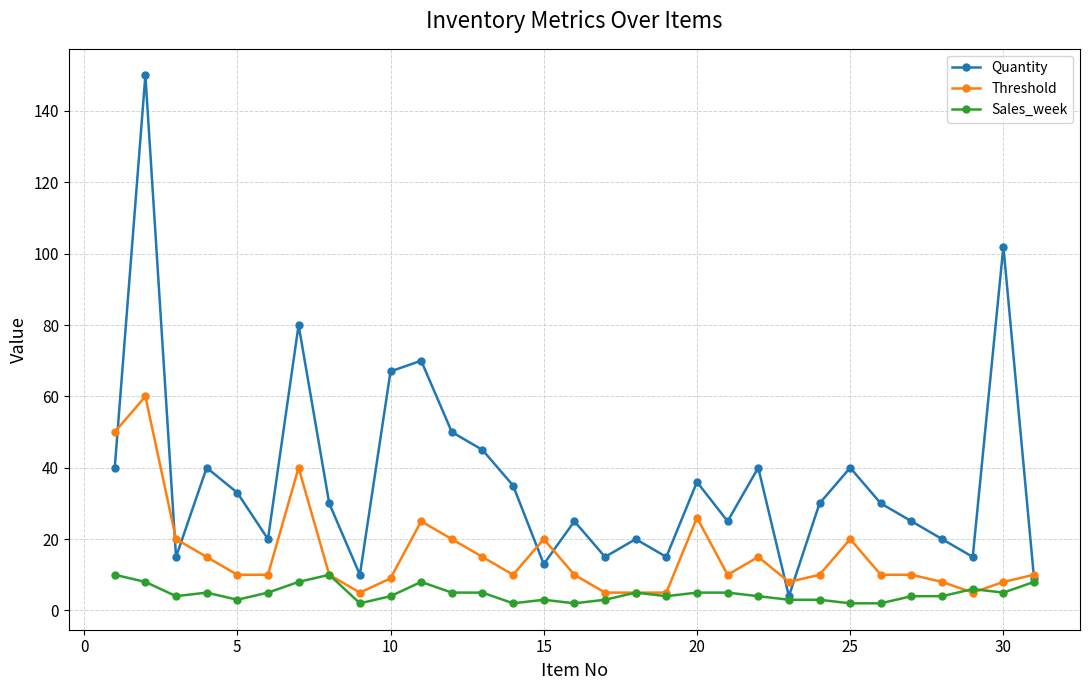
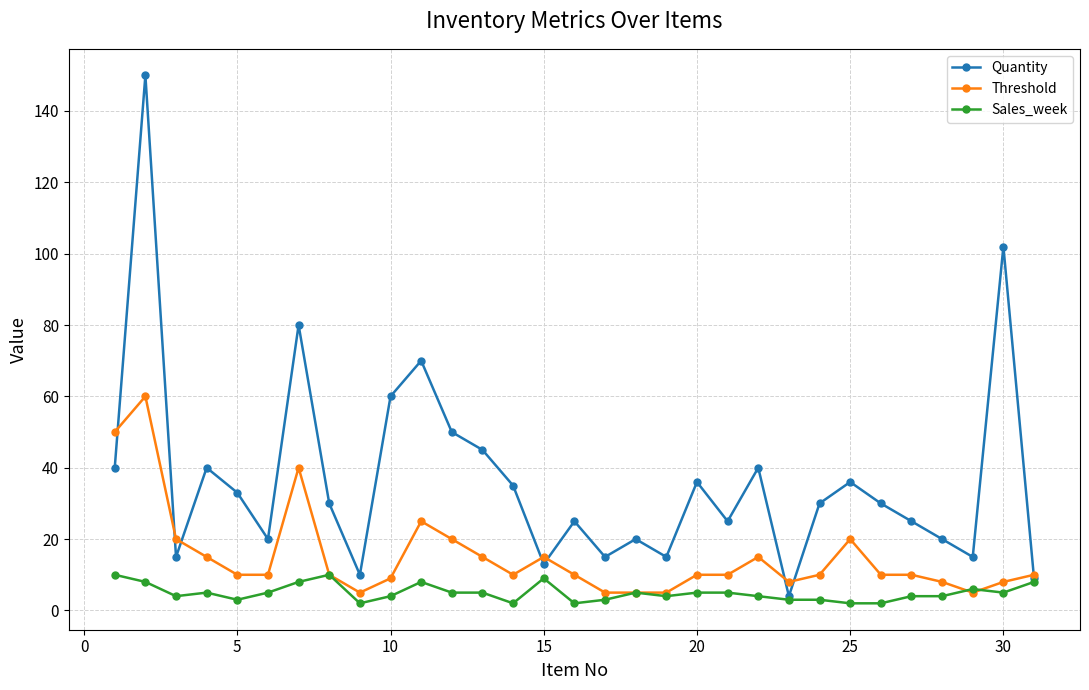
Quantity, 10: 67 -> 60
Threshold, 15: 20 -> 15
Sales_week, 15: 3 -> 9
Threshold, 20: 26 -> 10
Quantity, 25: 40 -> 36
